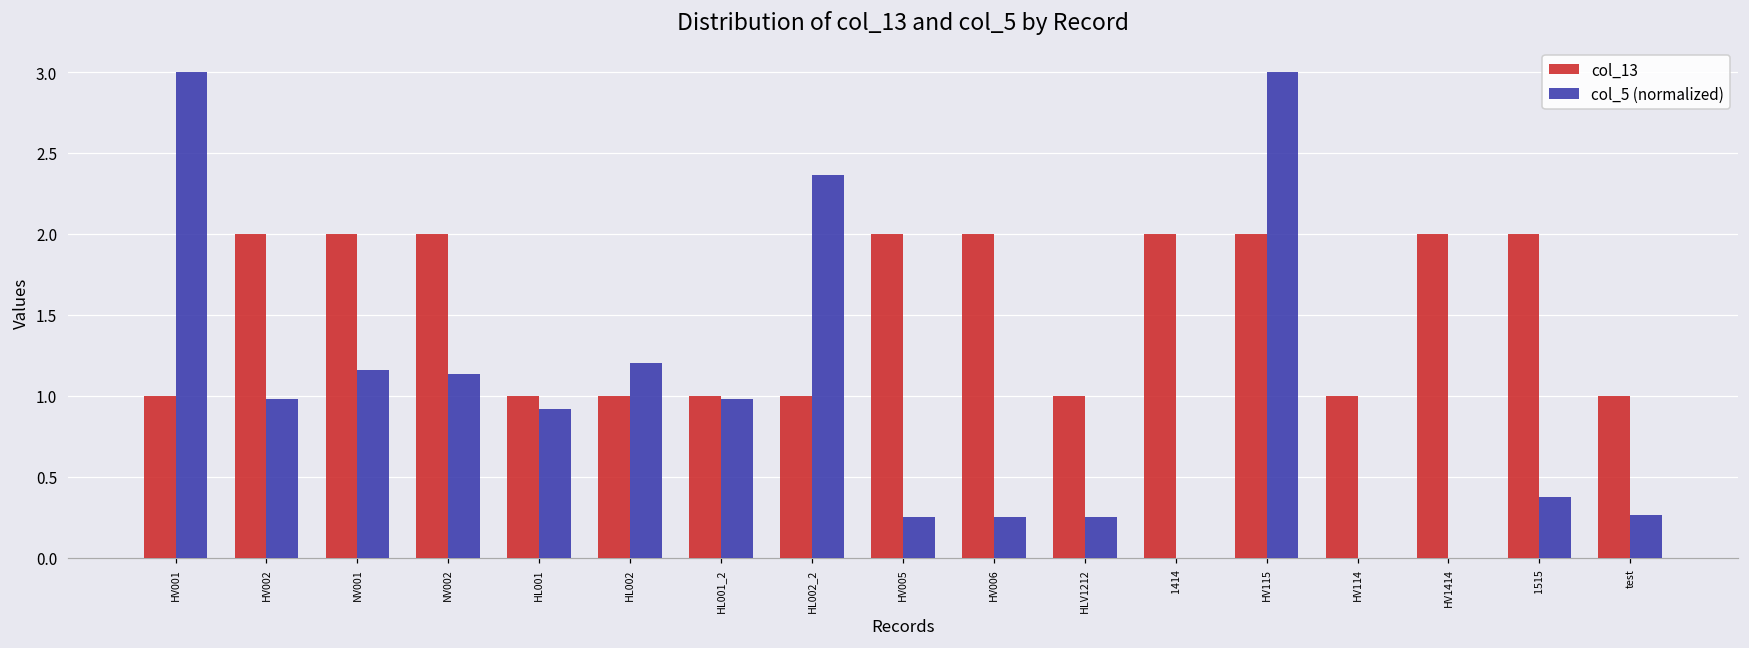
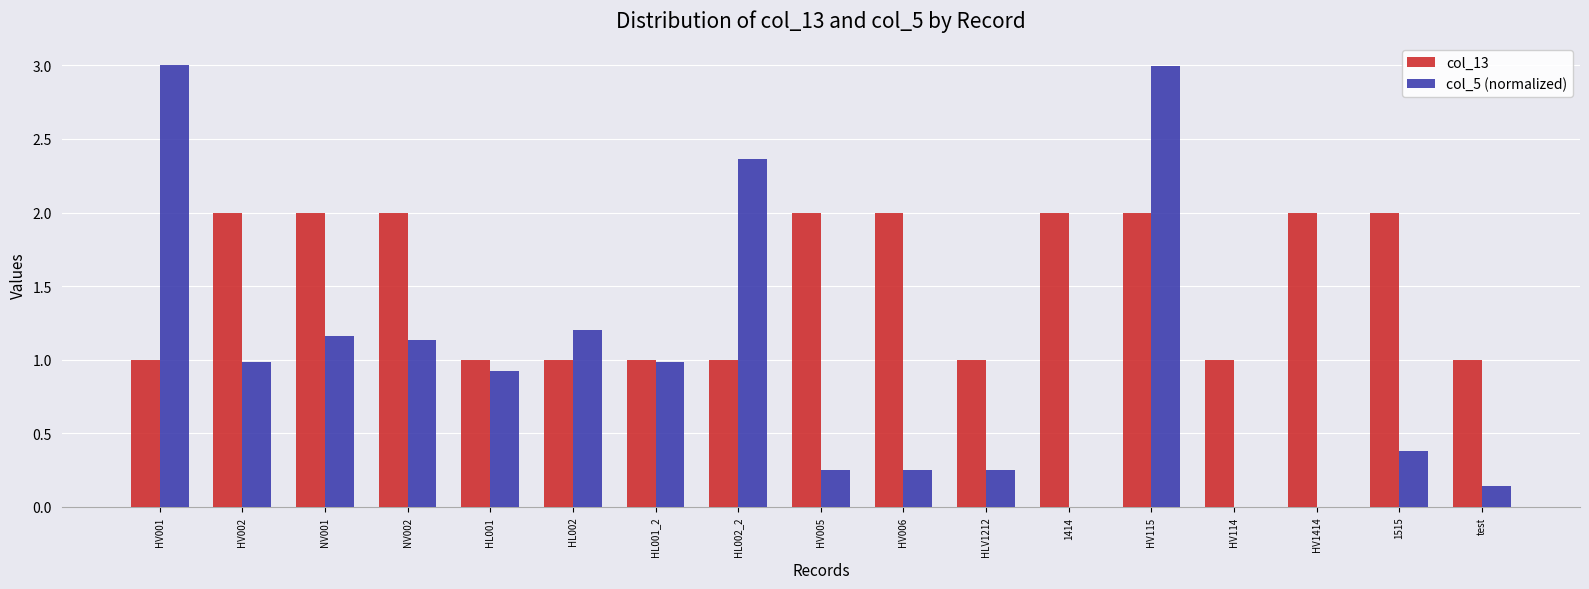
col_5 (normalized), test: 0.26 -> 0.14
